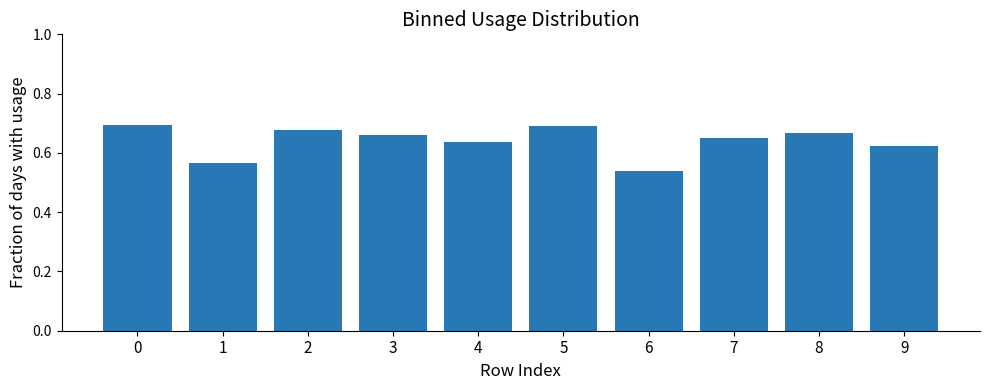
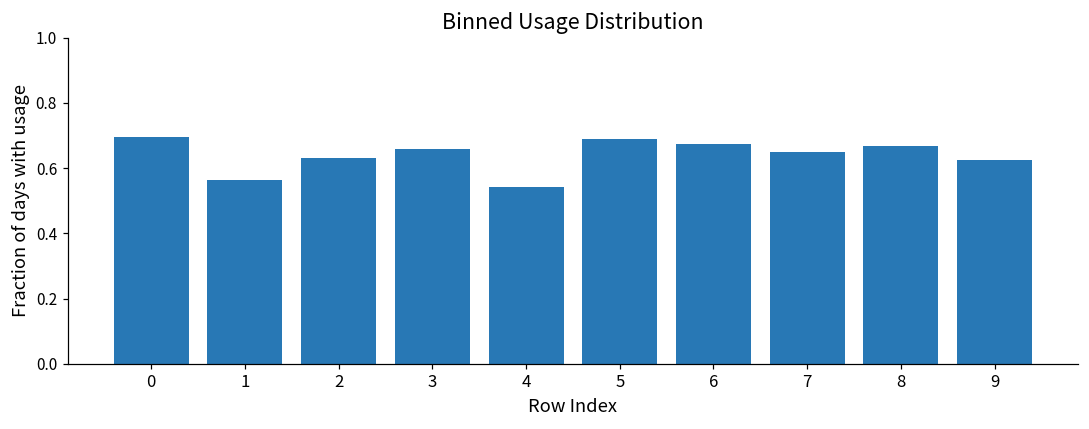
2: 0.68 -> 0.63
4: 0.64 -> 0.54
6: 0.54 -> 0.68
